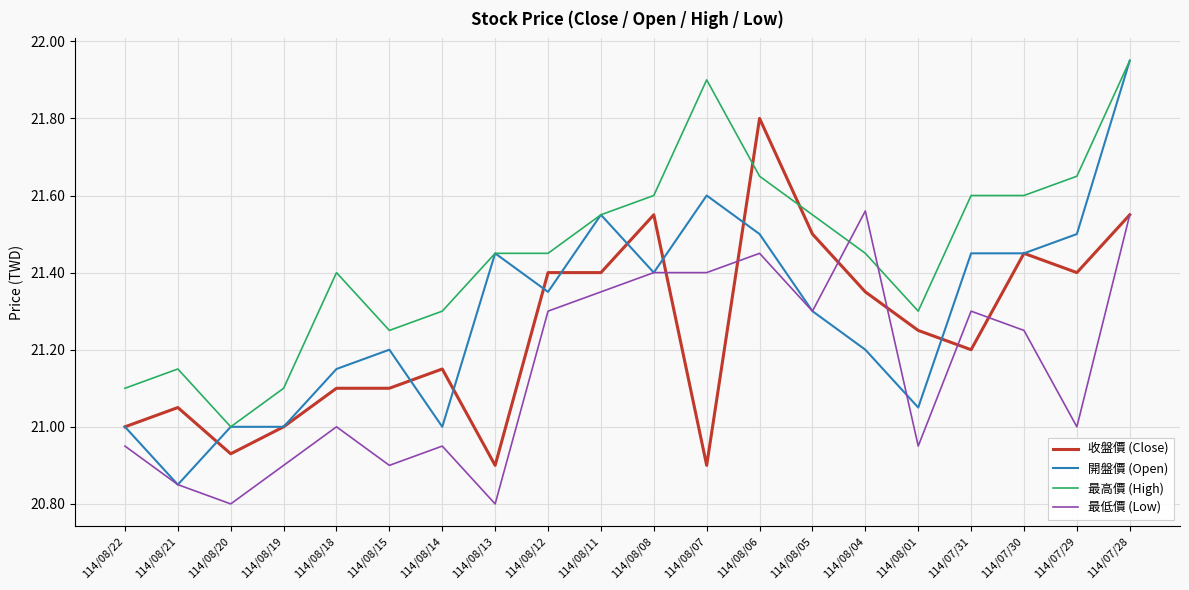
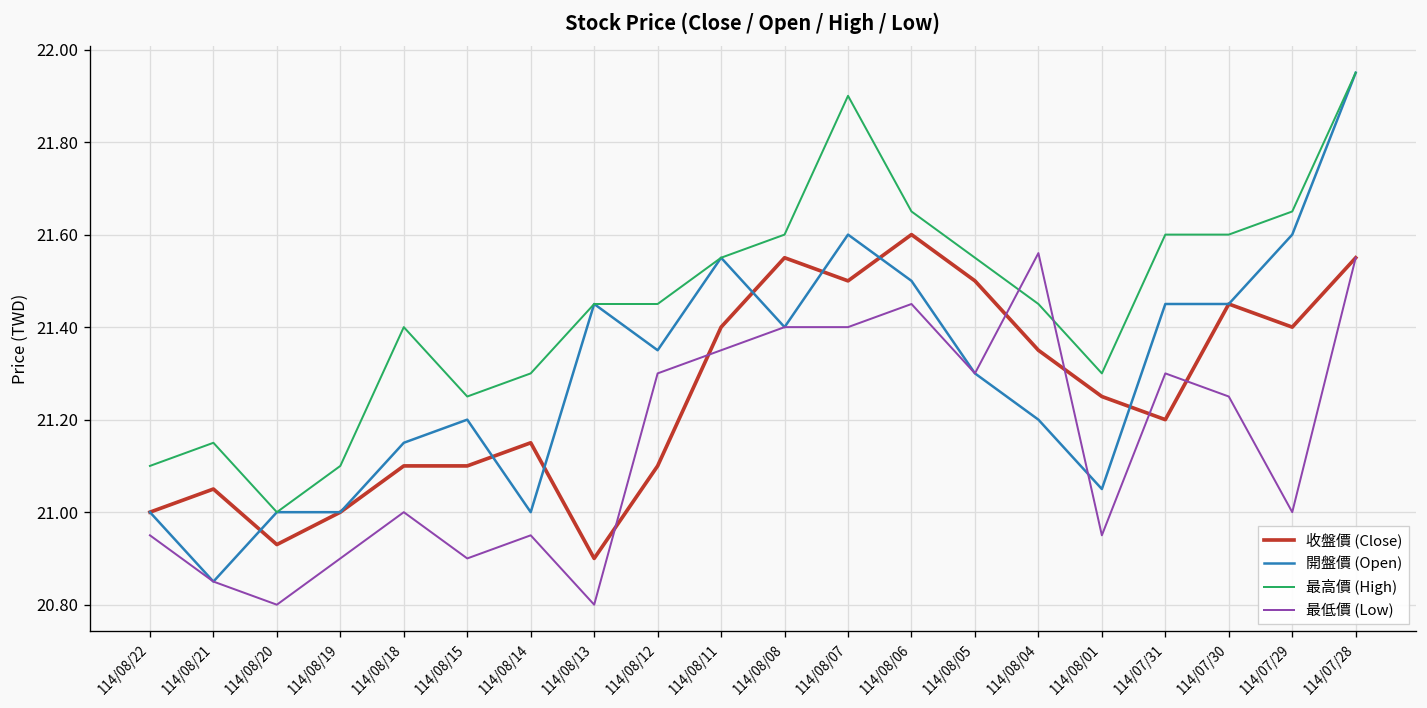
收盤價 (Close), 114/08/12: 21.4 -> 21.1
收盤價 (Close), 114/08/07: 20.9 -> 21.5
收盤價 (Close), 114/08/06: 21.8 -> 21.6
開盤價 (Open), 114/07/29: 21.5 -> 21.6
